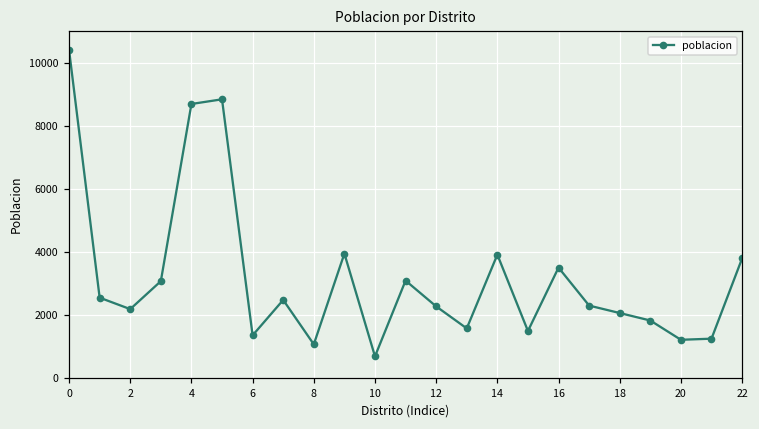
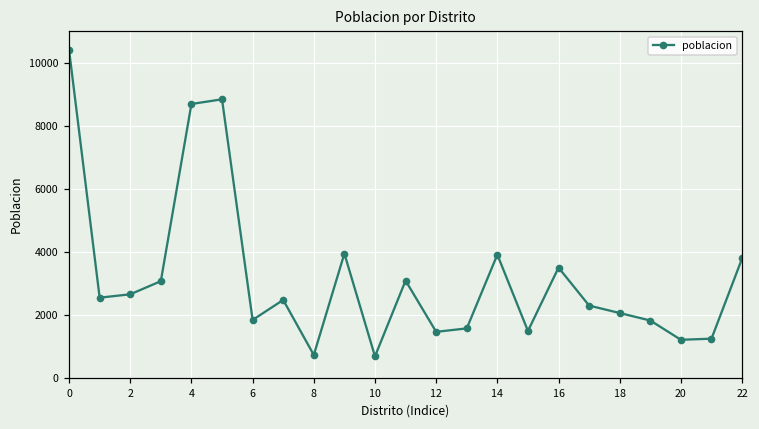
2: 2200 -> 2700
6: 1400 -> 1800
8: 1100 -> 700
12: 2300 -> 1500
